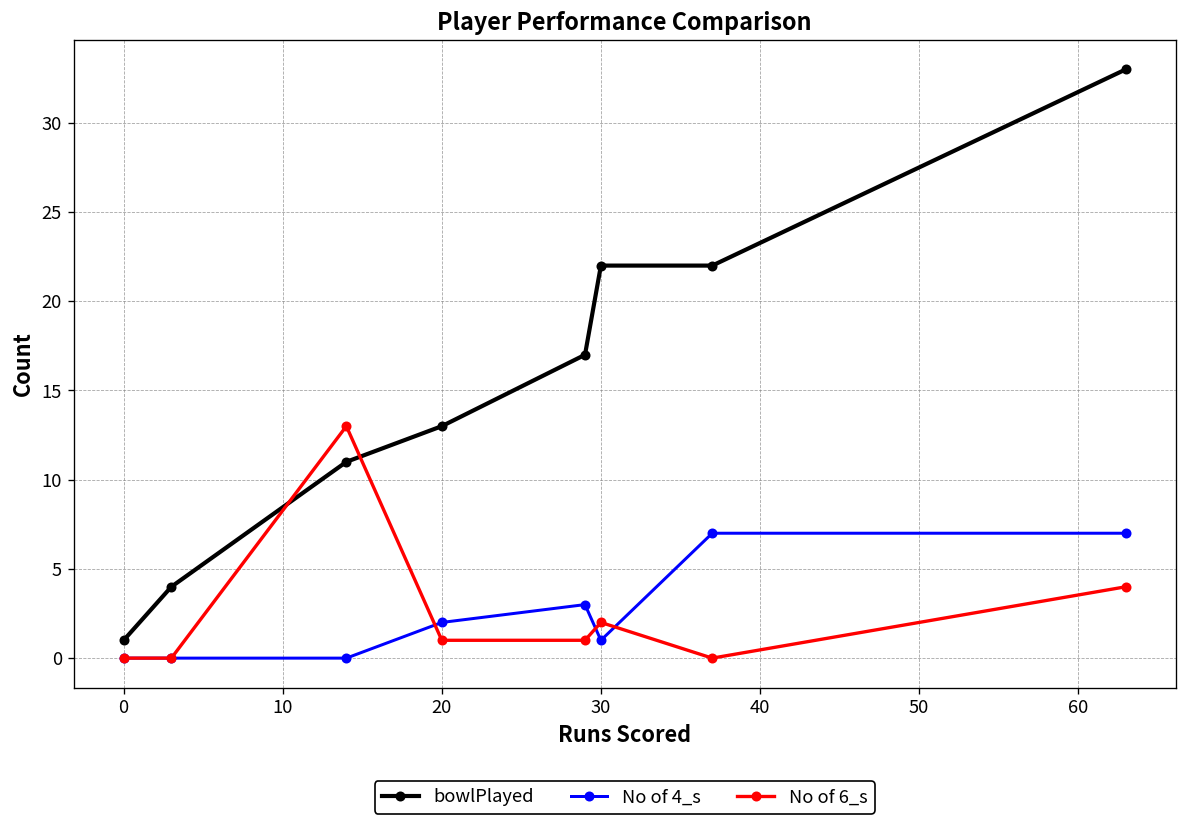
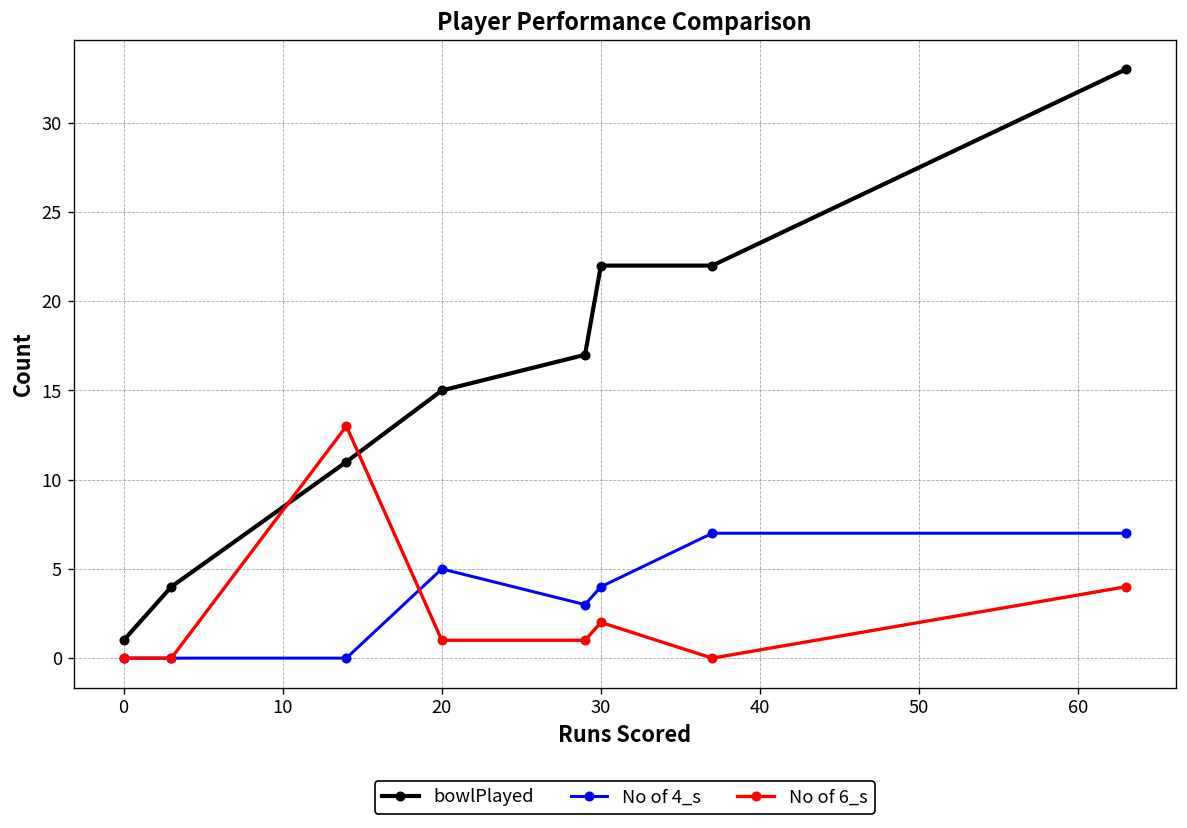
bowlPlayed, 20: 13 -> 15
No of 4_s, 20: 2 -> 5
No of 4_s, 30: 1 -> 4
